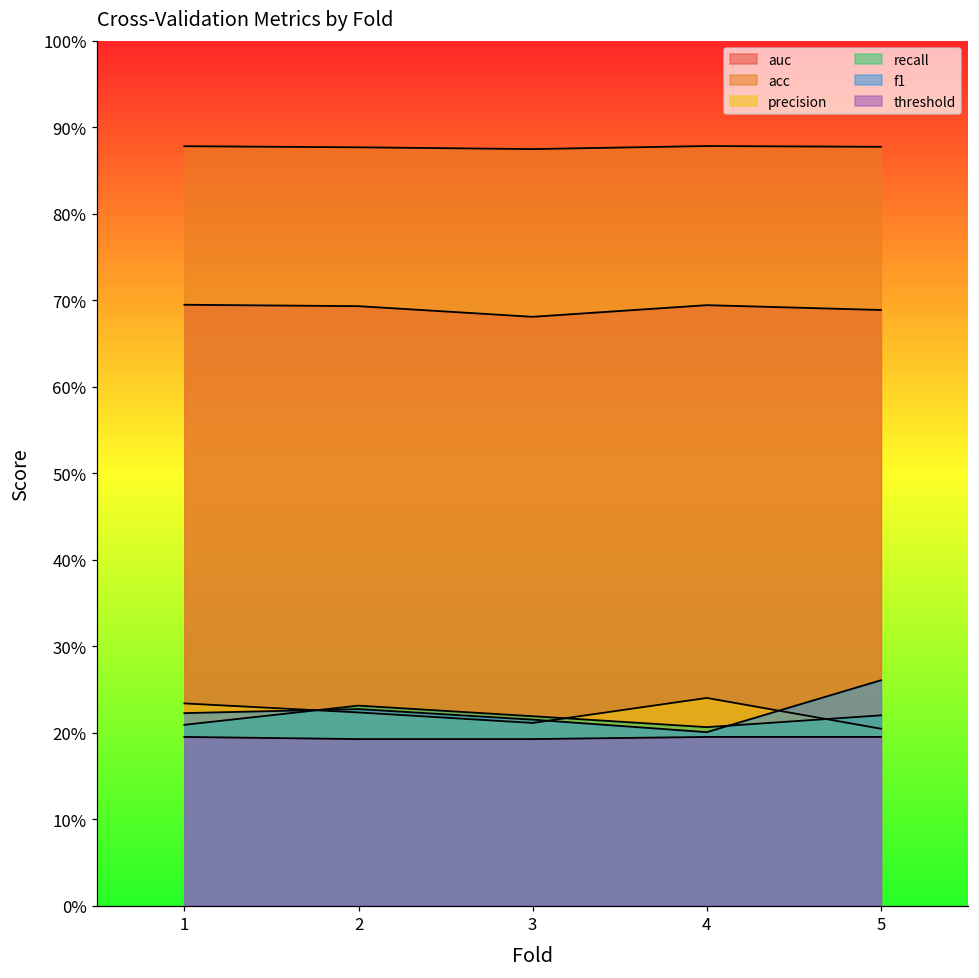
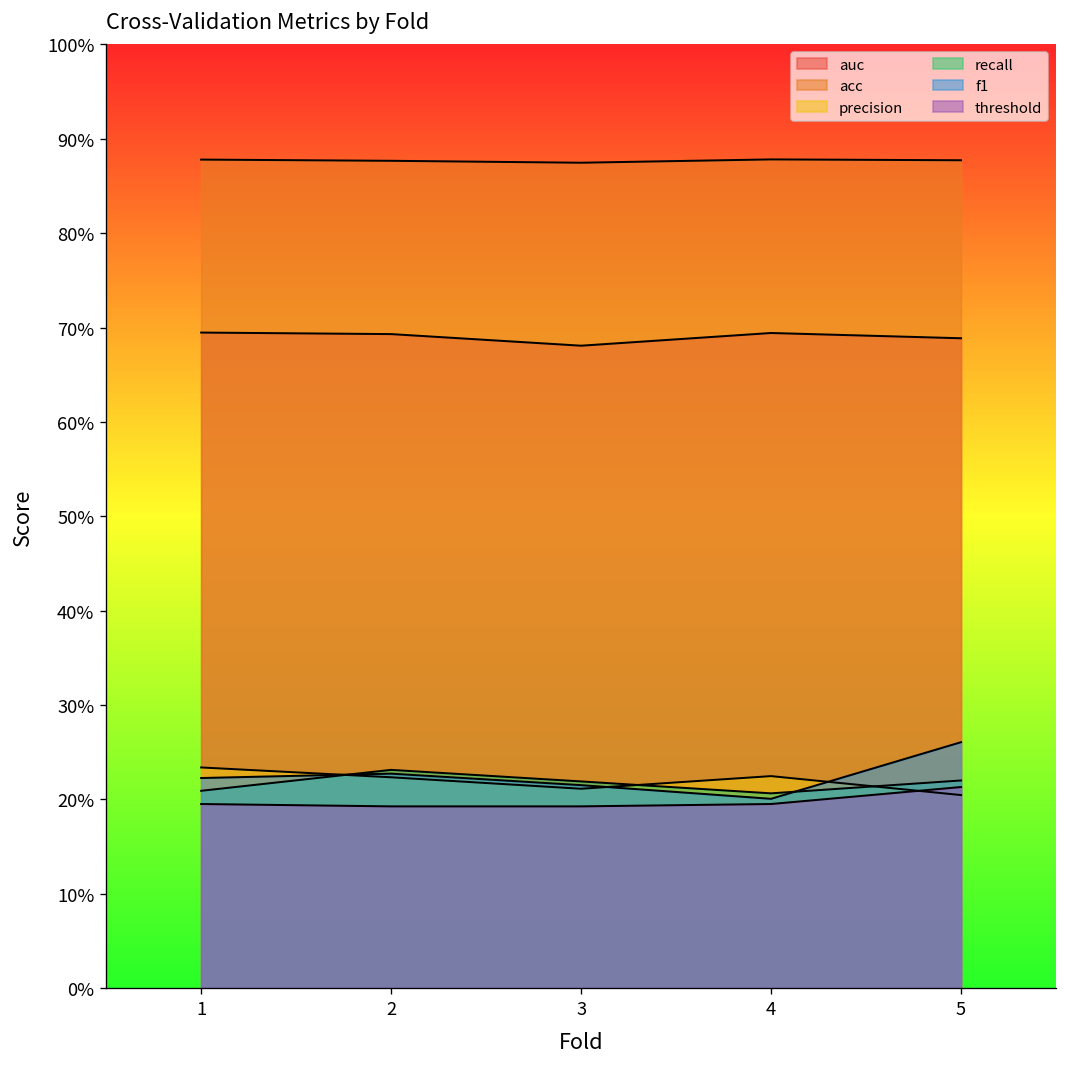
precision, 4: 24% -> 22%
threshold, 5: 20% -> 21%
